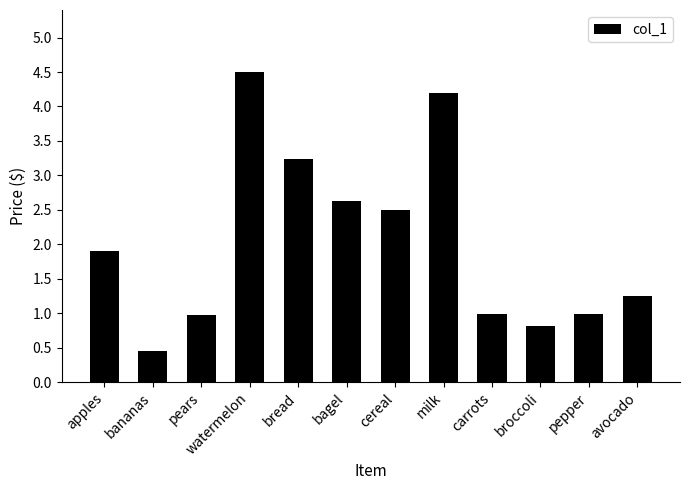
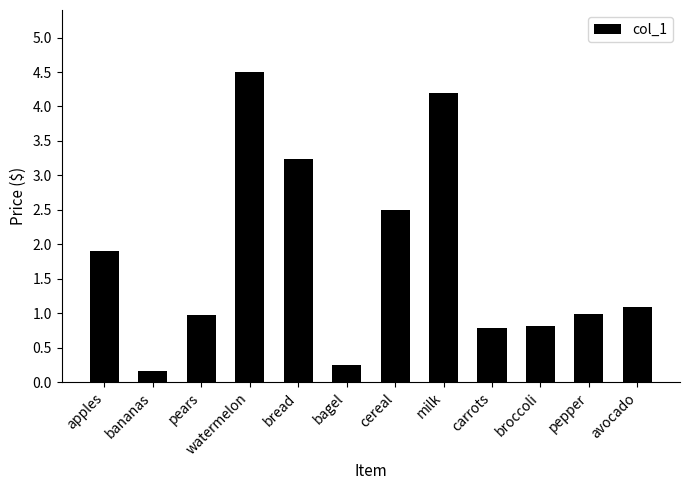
bananas: 0.5 -> 0.2
bagel: 2.6 -> 0.3
carrots: 1.0 -> 0.8
avocado: 1.3 -> 1.1
